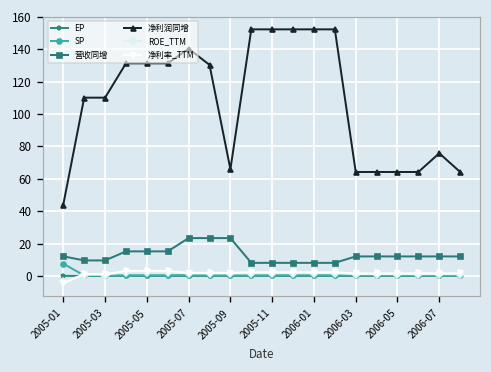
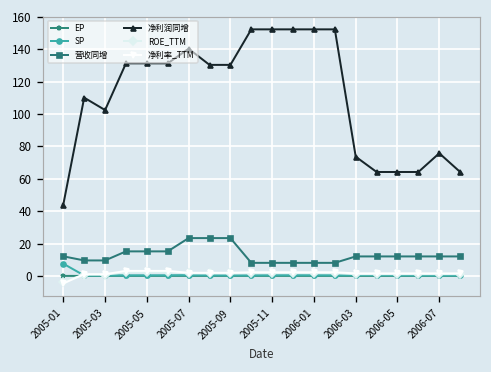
净利润同增, 2005-03: 110 -> 102
净利润同增, 2005-09: 66 -> 130
净利润同增, 2006-03: 64 -> 74
